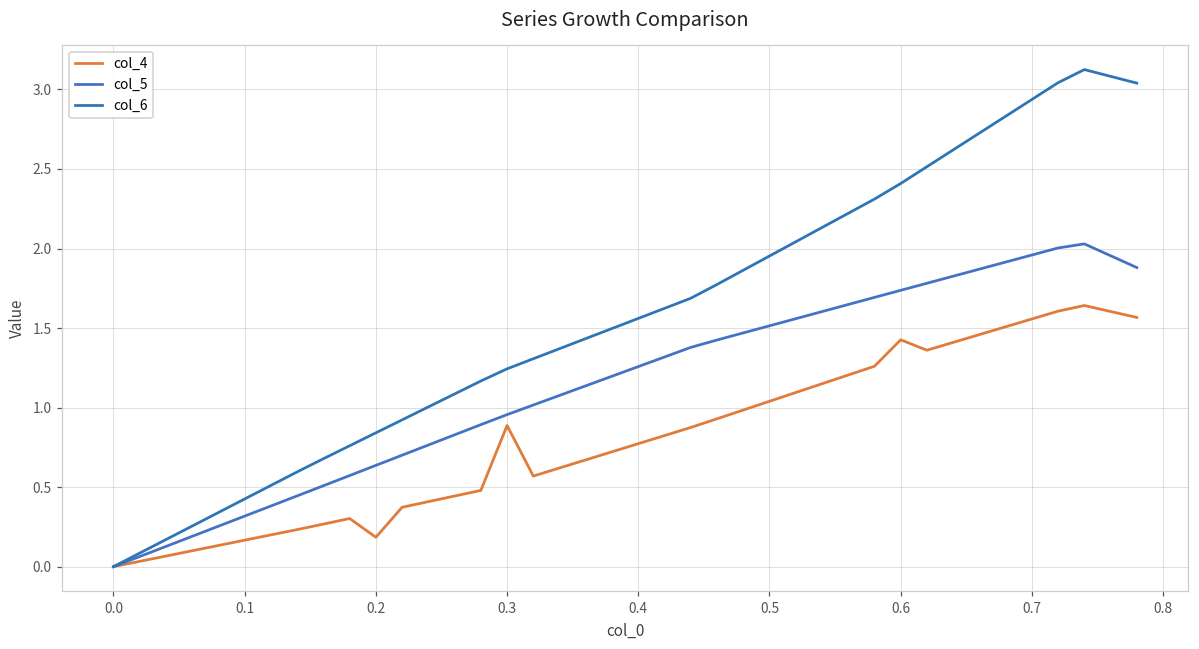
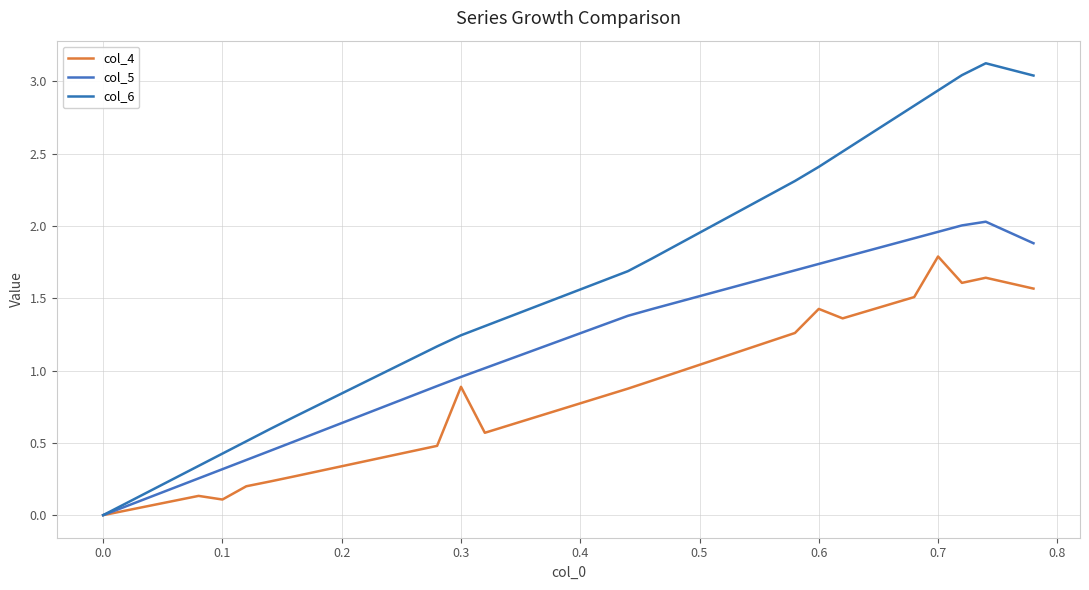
col_4, 0.1: 0.17 -> 0.11
col_4, 0.2: 0.18 -> 0.34
col_4, 0.7: 1.56 -> 1.79
